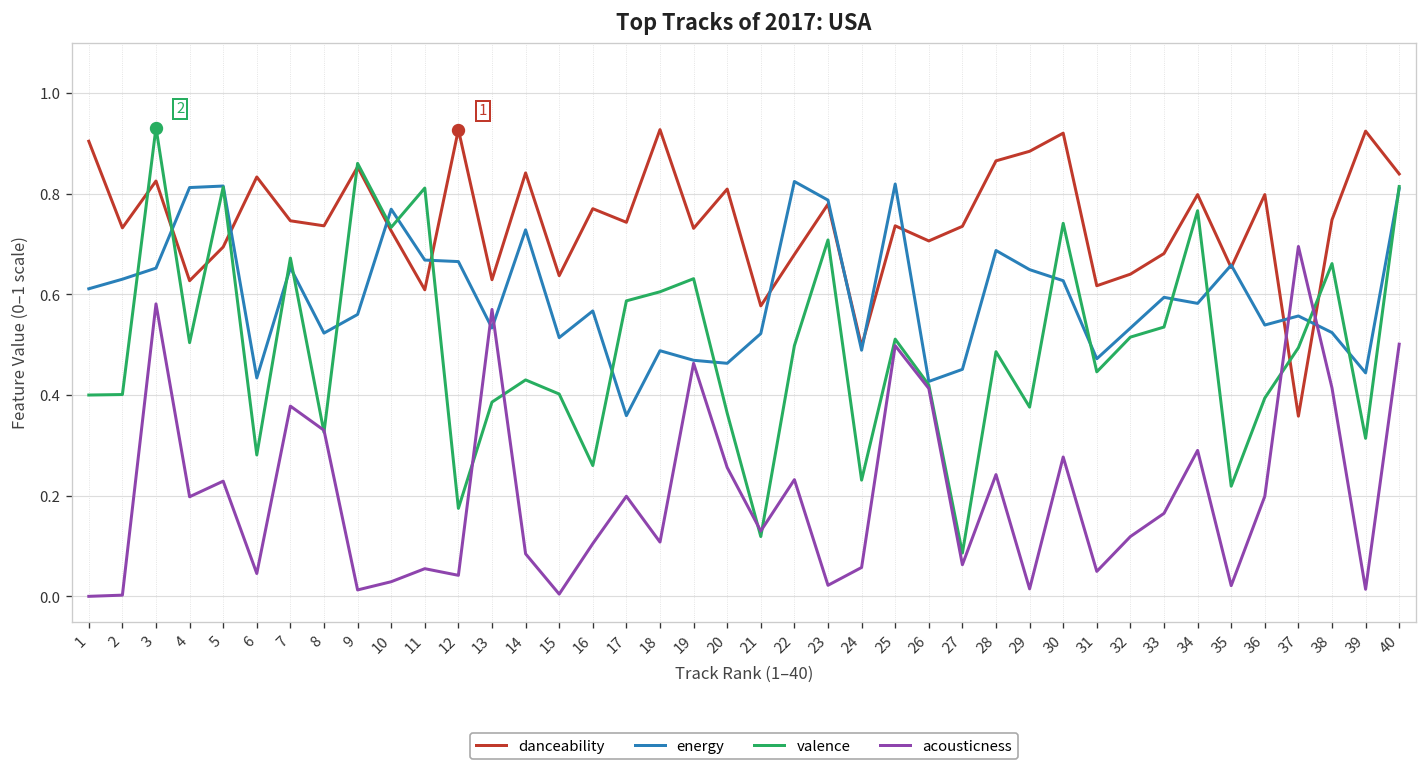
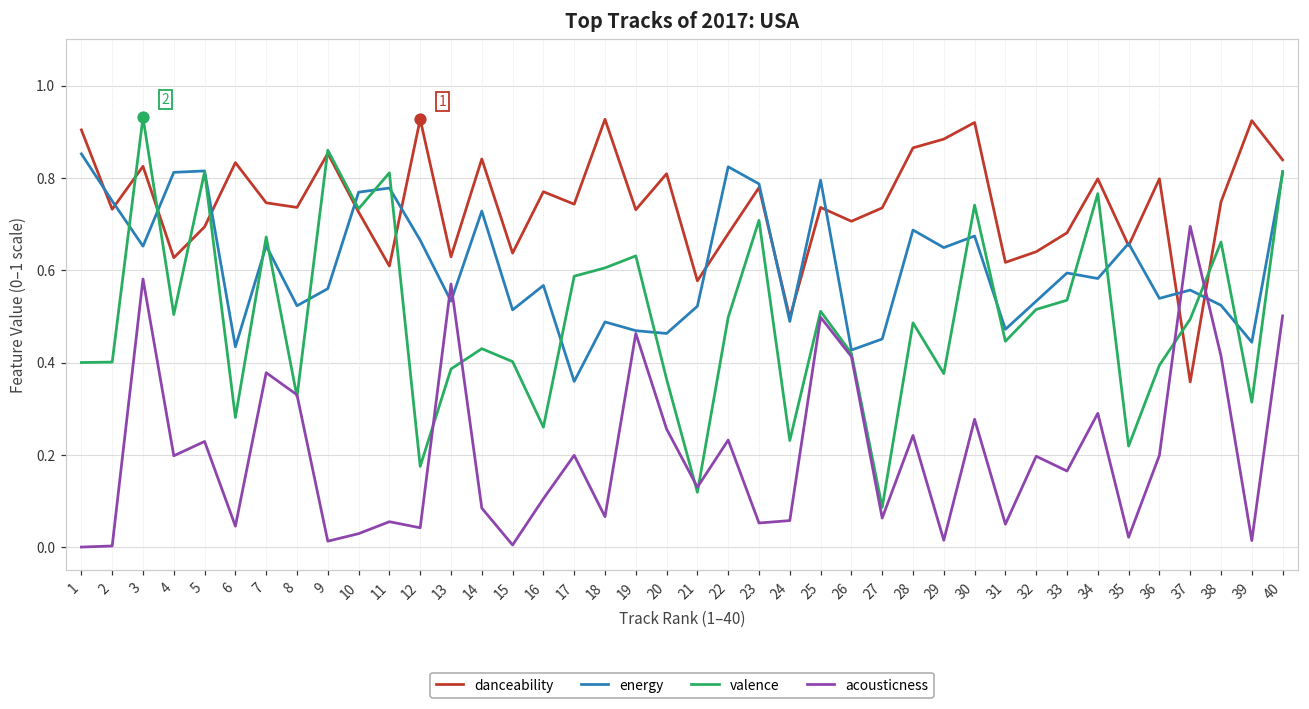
energy, 1: 0.61 -> 0.85
energy, 2: 0.63 -> 0.75
energy, 11: 0.67 -> 0.78
acousticness, 18: 0.11 -> 0.07
acousticness, 23: 0.02 -> 0.05
energy, 25: 0.82 -> 0.80
energy, 30: 0.63 -> 0.67
acousticness, 32: 0.12 -> 0.20
